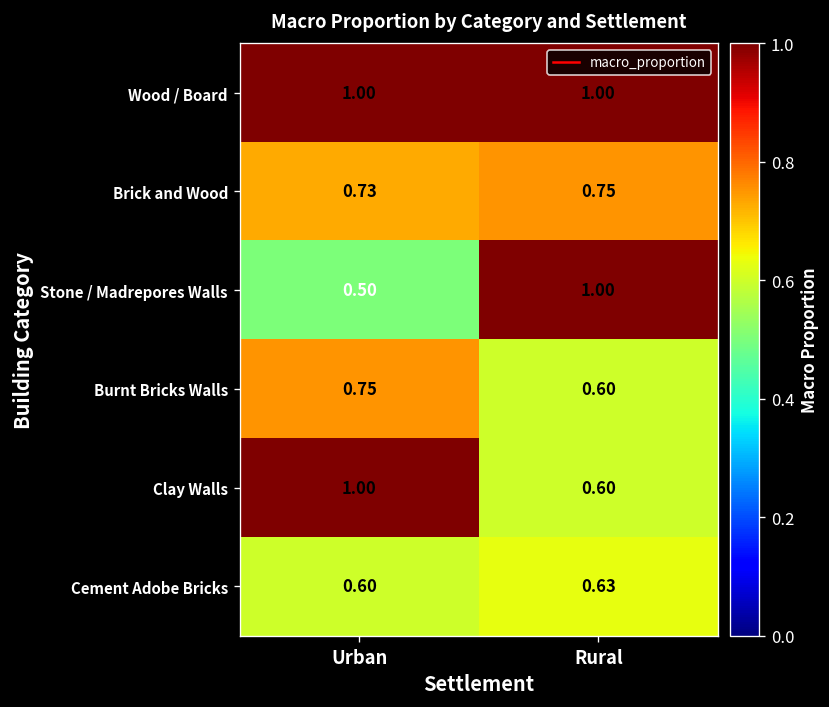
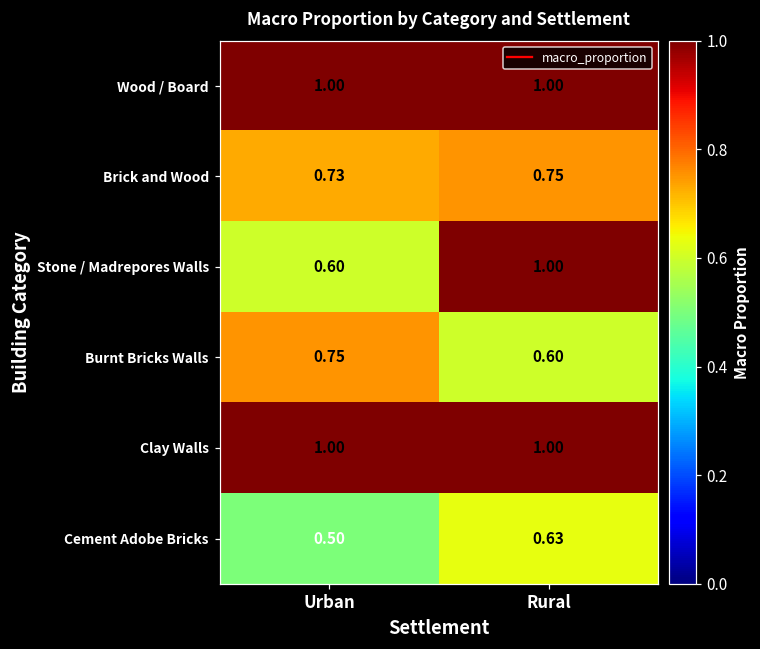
Stone / Madrepores Walls, Urban: 0.50 -> 0.60
Clay Walls, Rural: 0.60 -> 1.00
Cement Adobe Bricks, Urban: 0.60 -> 0.50
